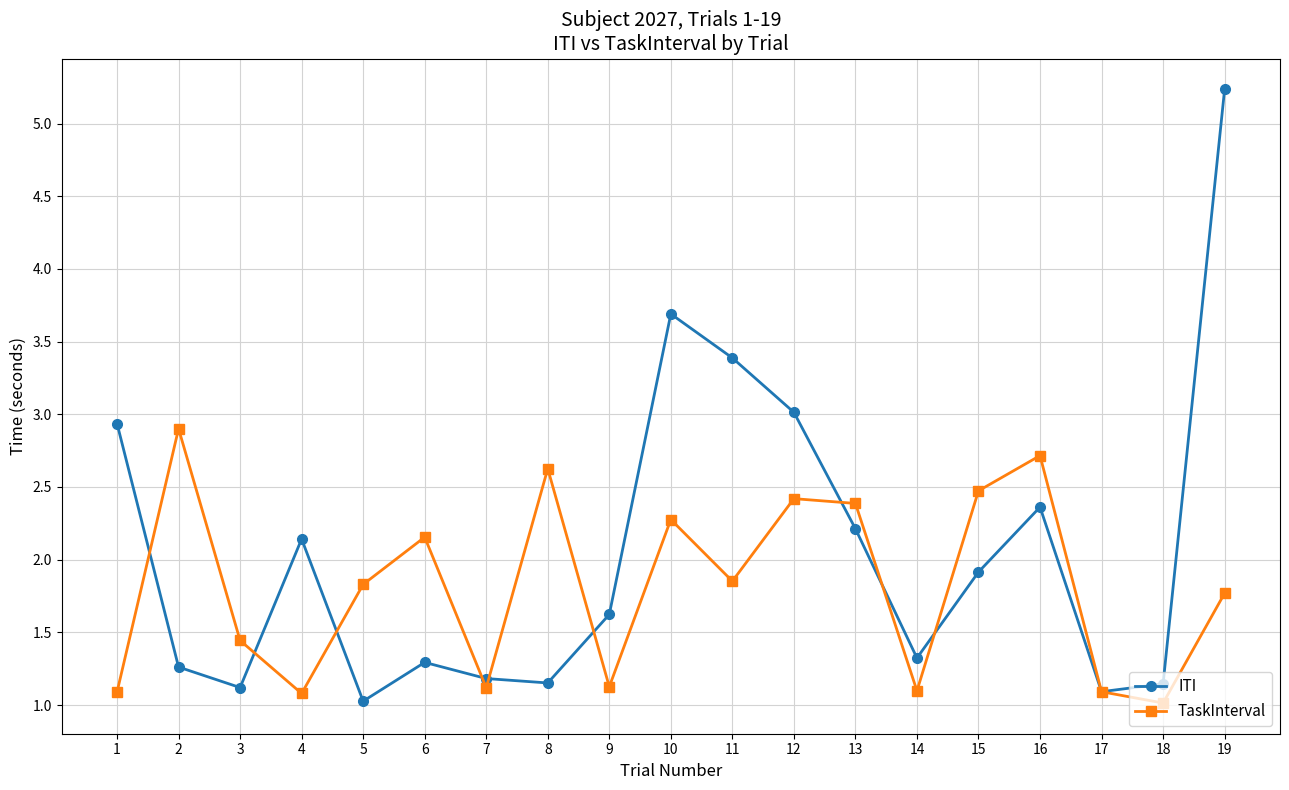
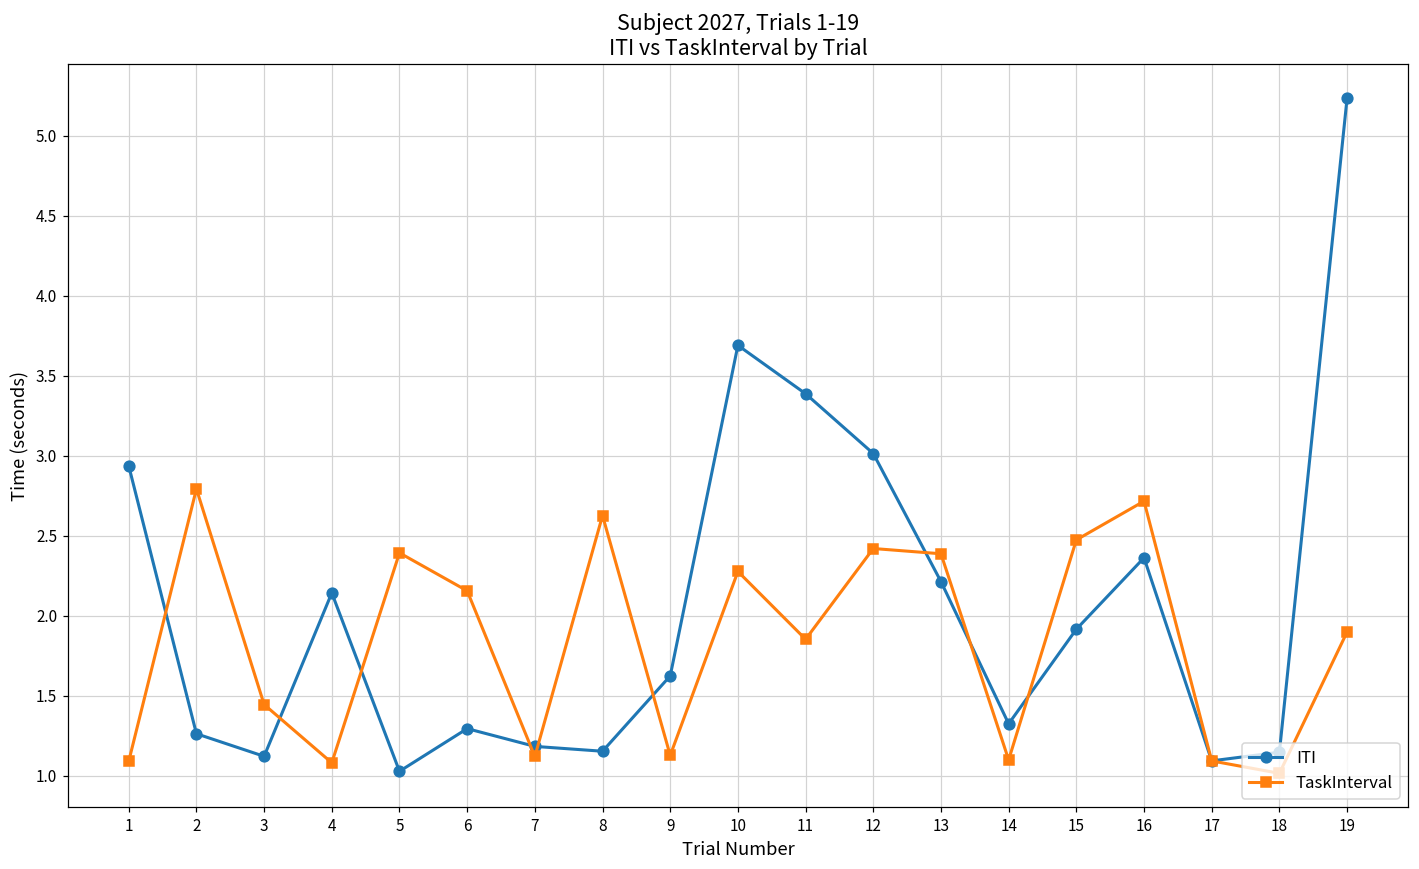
TaskInterval, 2: 2.90 -> 2.79
TaskInterval, 5: 1.83 -> 2.39
TaskInterval, 19: 1.77 -> 1.90
